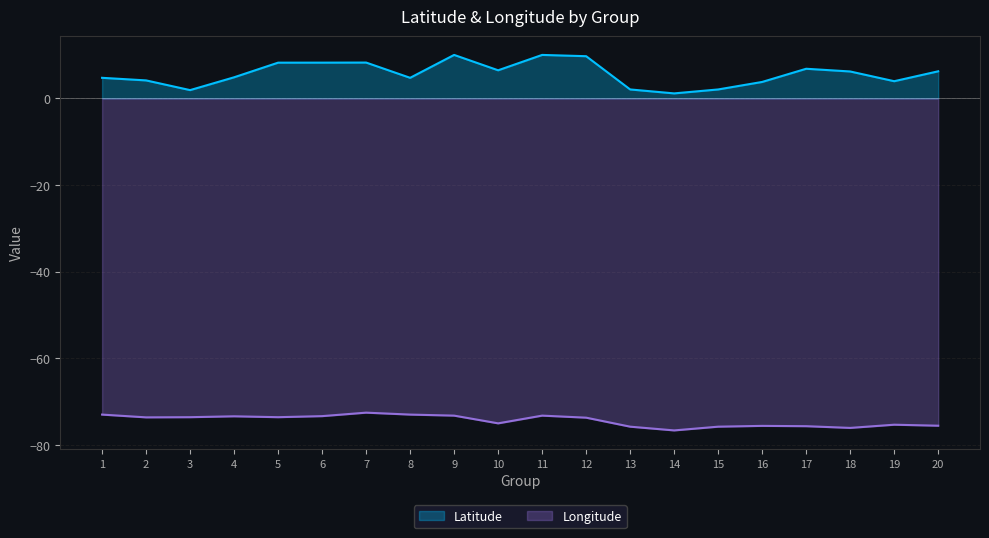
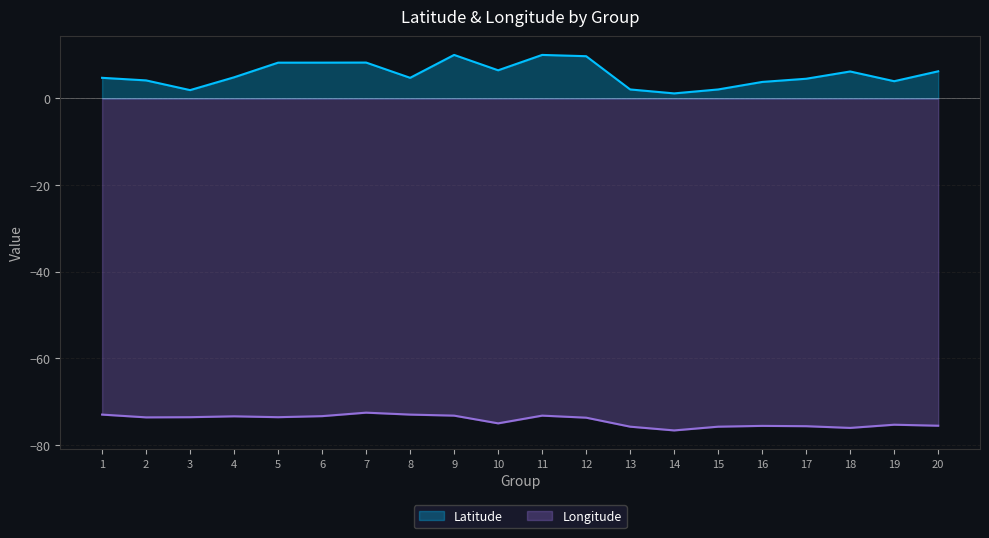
Latitude, 17: 7 -> 5
